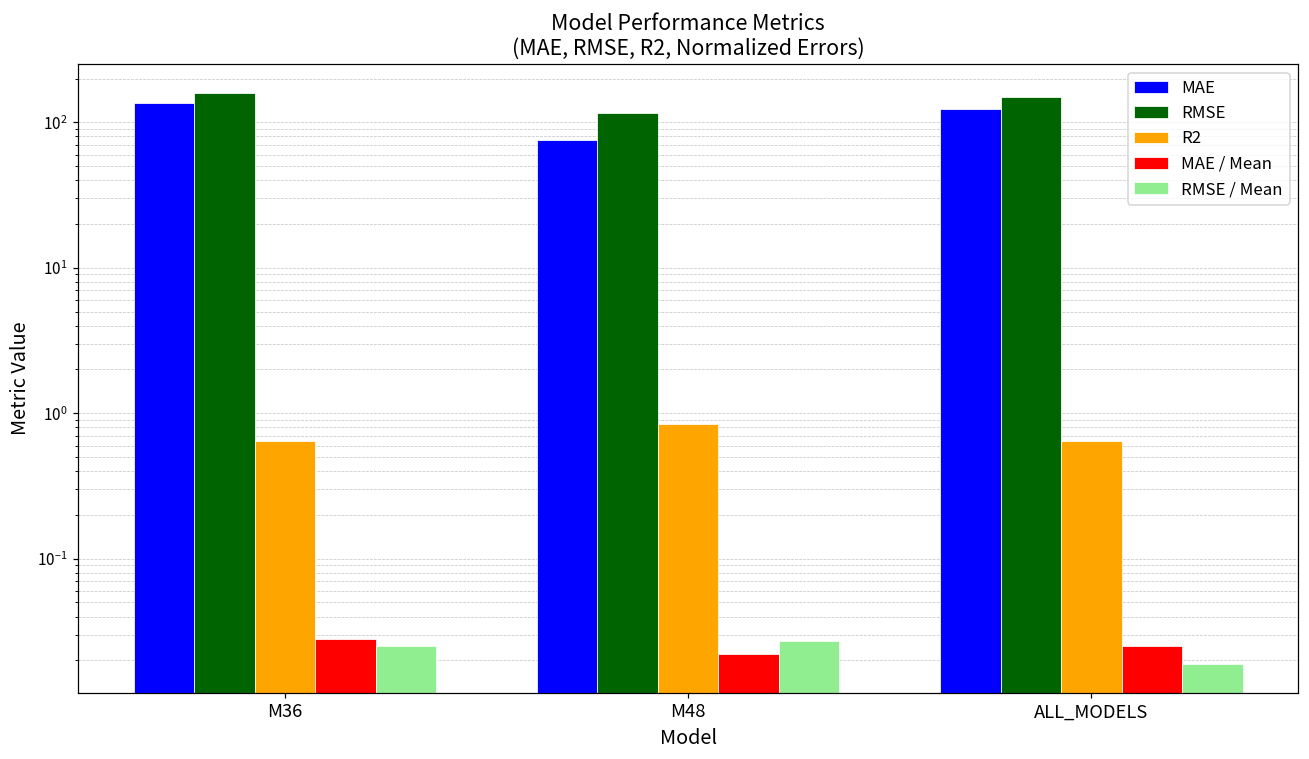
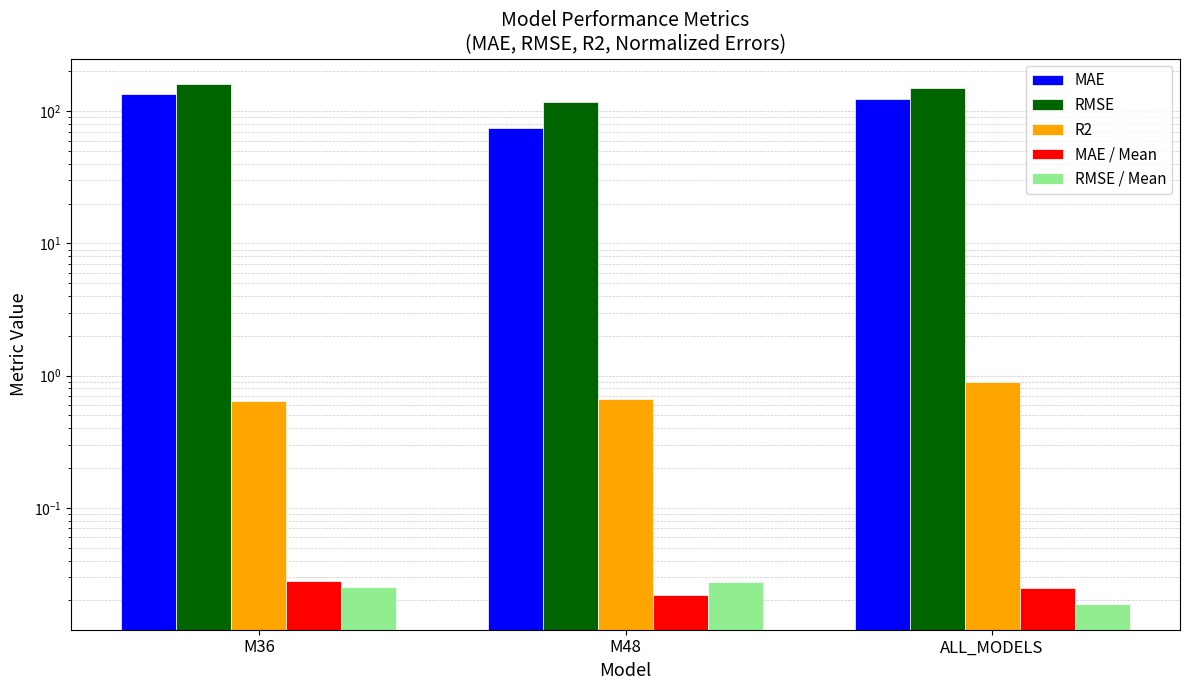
R2, M48: 0.8 -> 0.7
R2, ALL_MODELS: 0.6 -> 0.9
